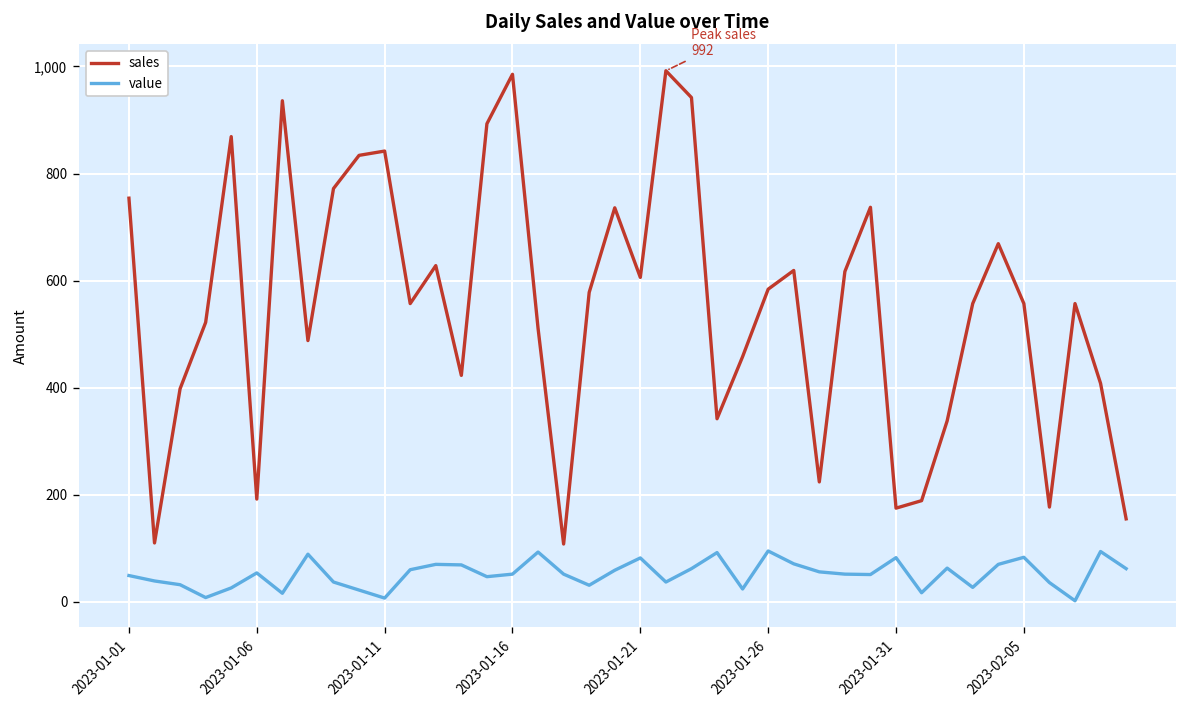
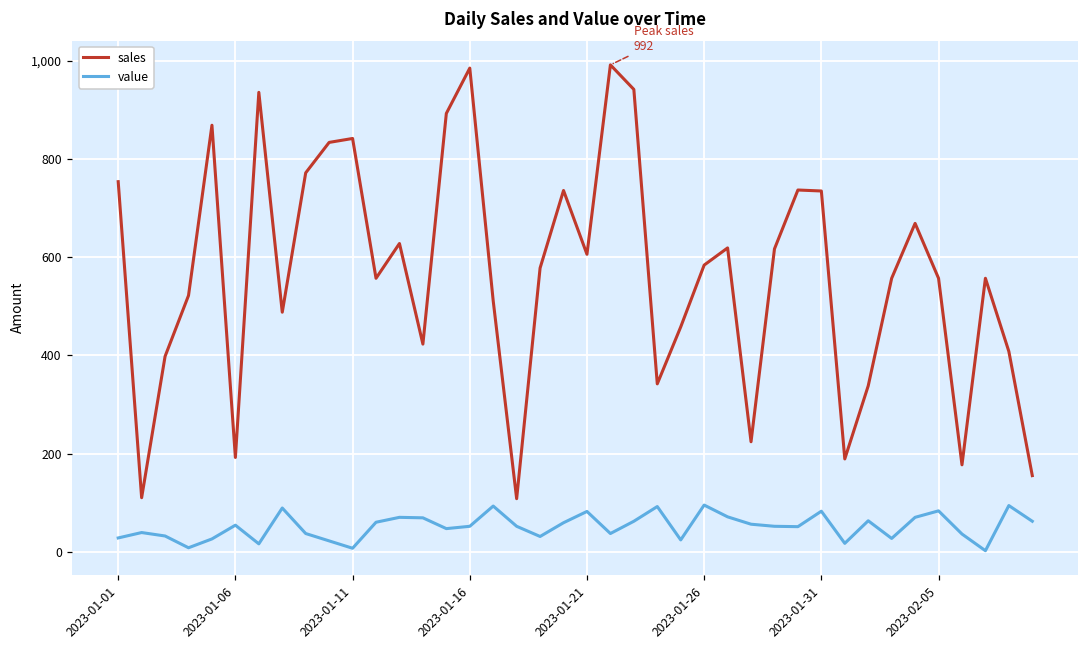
value, 2023-01-01: 50 -> 30
sales, 2023-01-31: 180 -> 740
